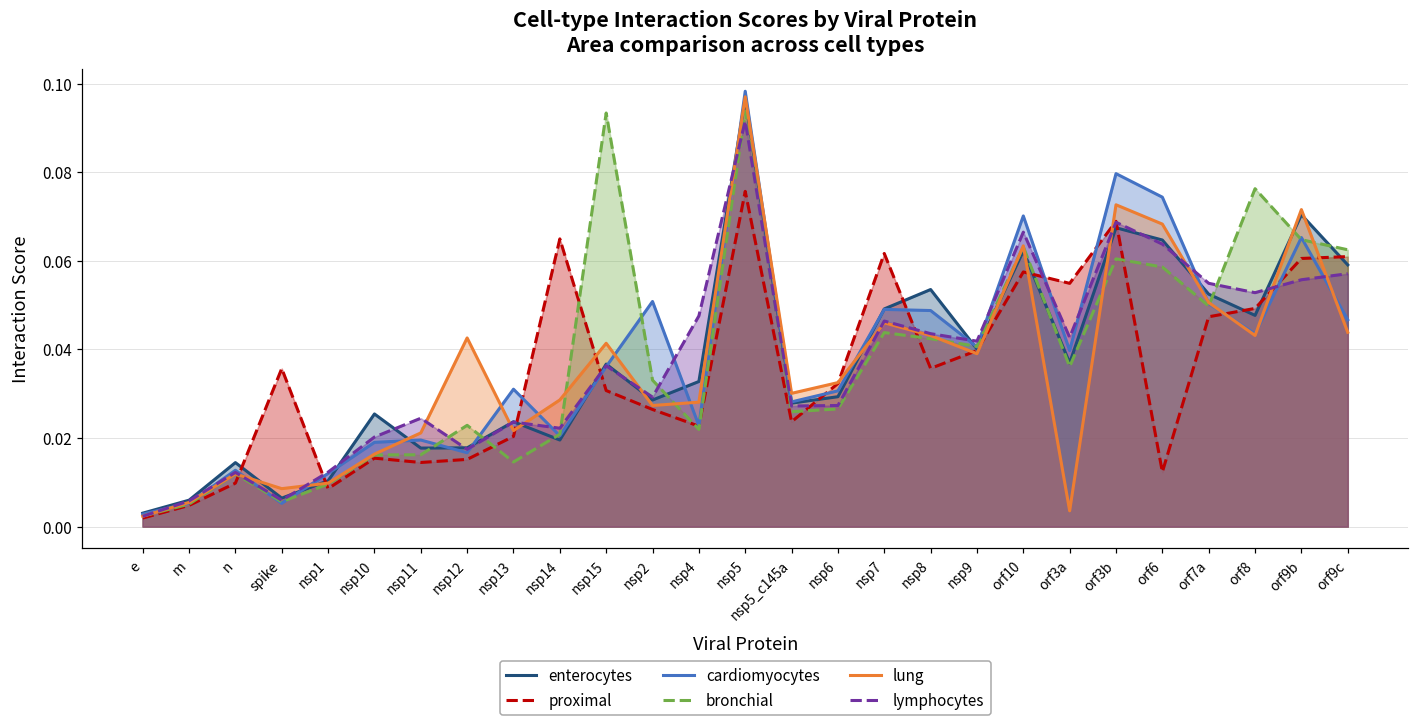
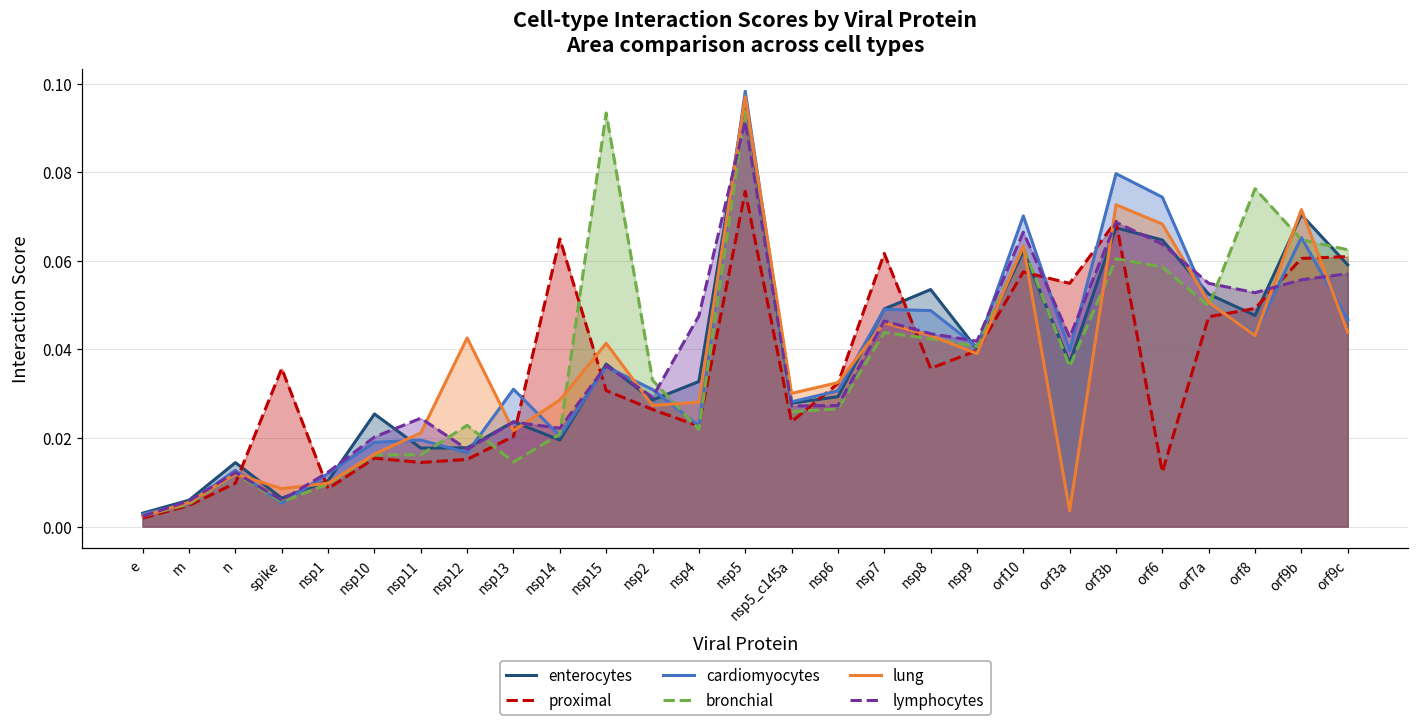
cardiomyocytes, nsp2: 0.051 -> 0.031
